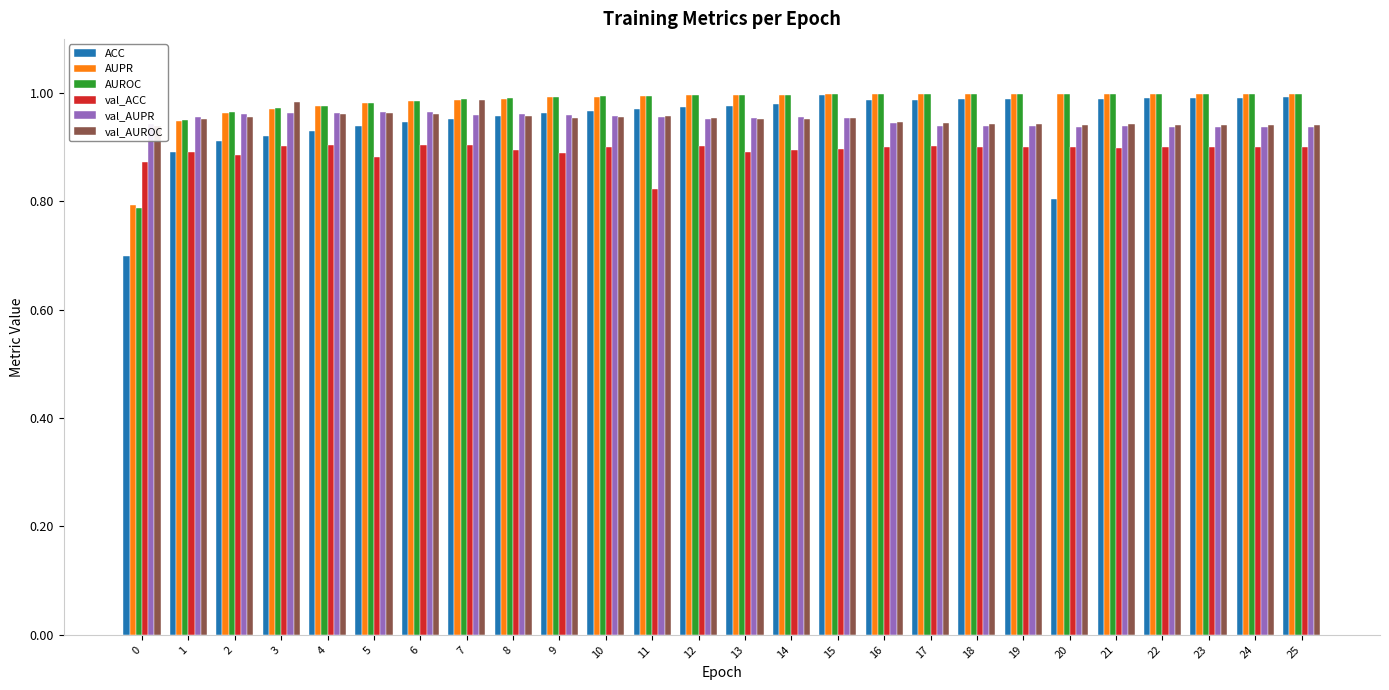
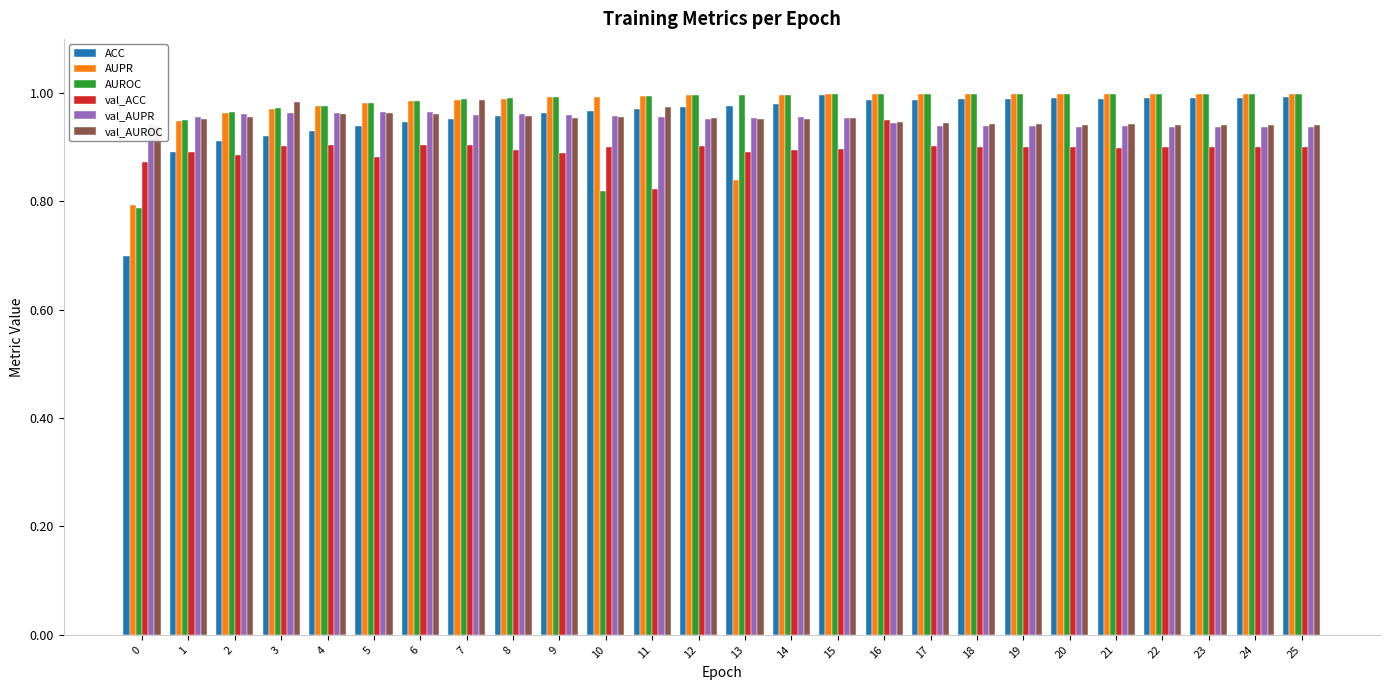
AUROC, 10: 0.99 -> 0.82
val_AUROC, 11: 0.96 -> 0.97
AUPR, 13: 1.00 -> 0.84
val_ACC, 16: 0.90 -> 0.95
ACC, 20: 0.80 -> 0.99
